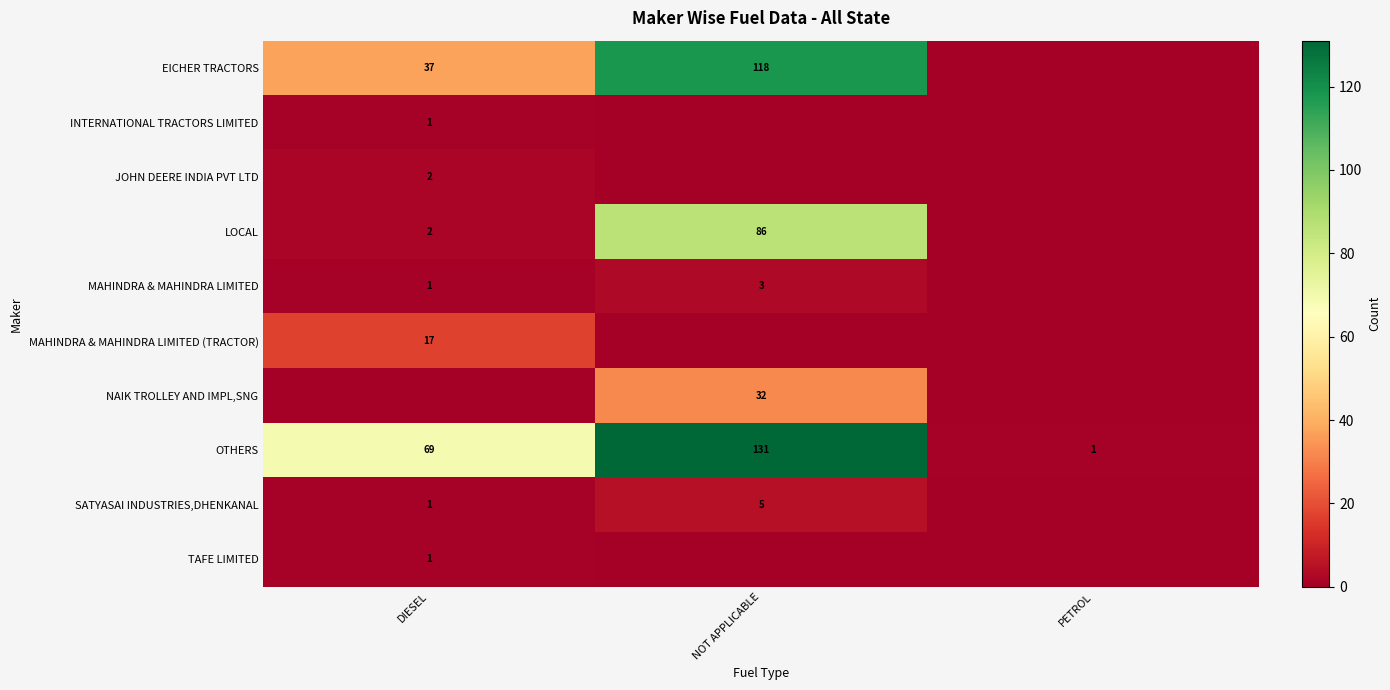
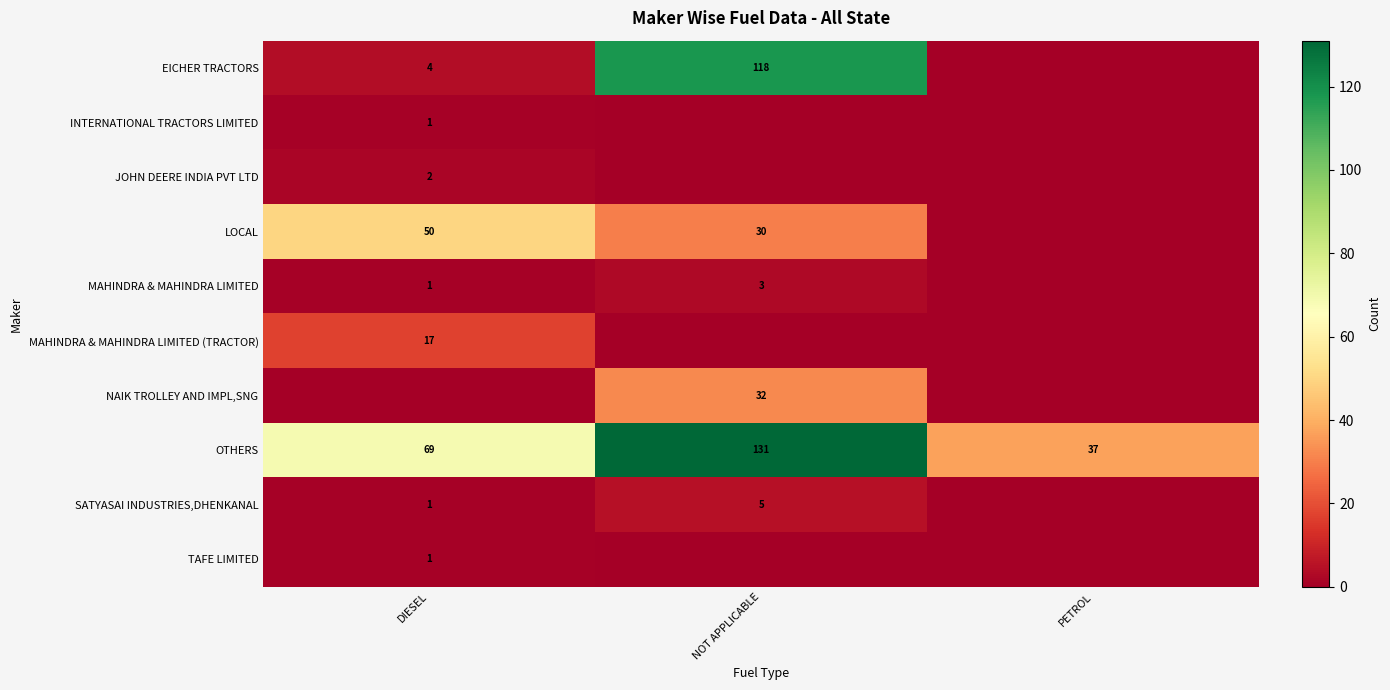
EICHER TRACTORS, DIESEL: 37 -> 4
LOCAL, DIESEL: 2 -> 50
LOCAL, NOT APPLICABLE: 86 -> 30
OTHERS, PETROL: 1 -> 37
